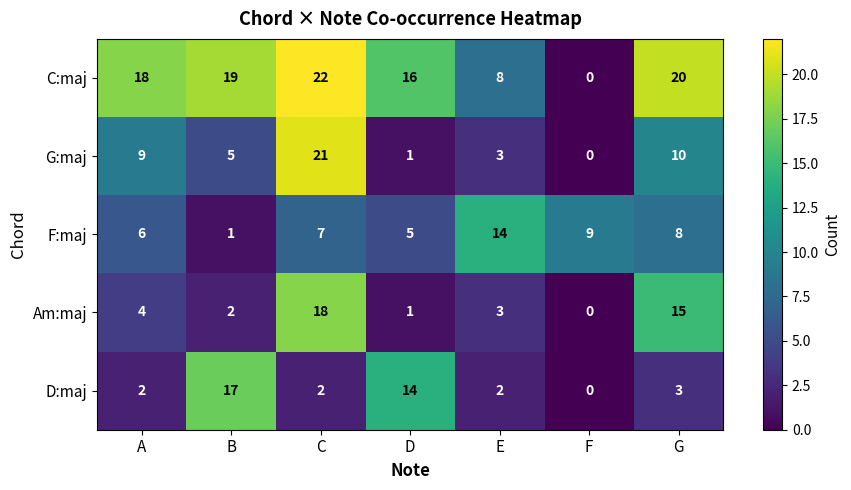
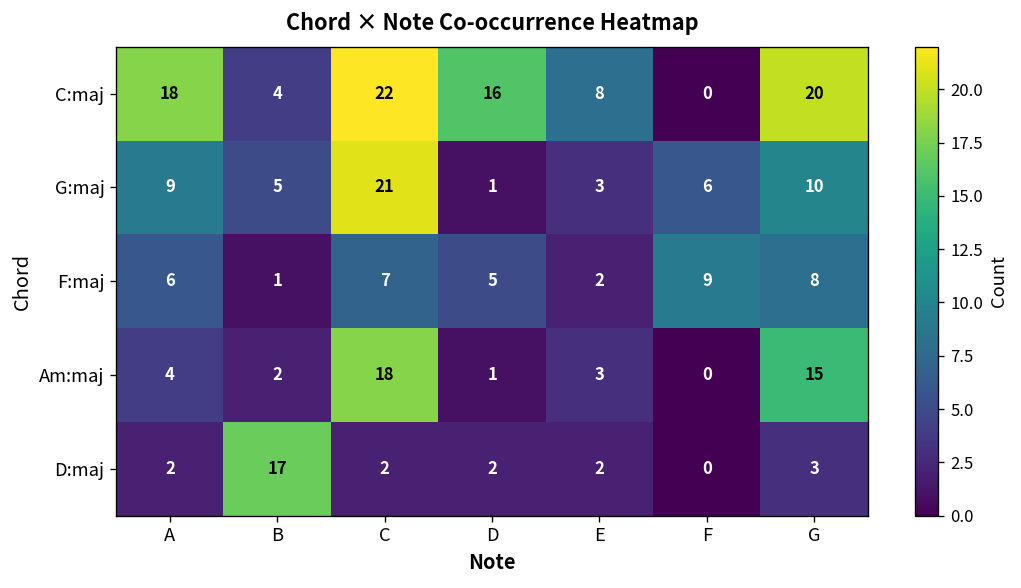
C:maj, B: 19 -> 4
G:maj, F: 0 -> 6
F:maj, E: 14 -> 2
D:maj, D: 14 -> 2
